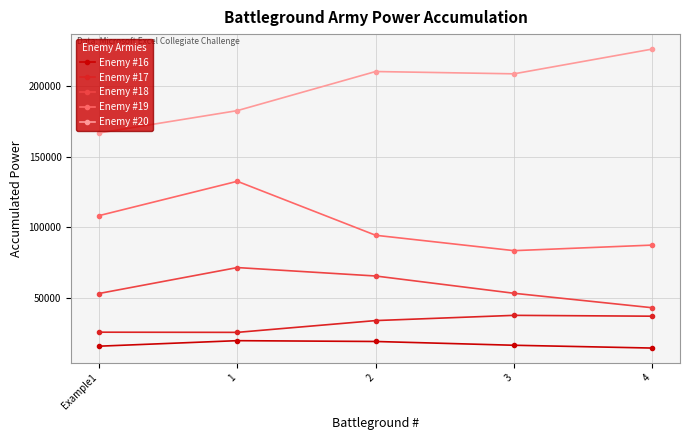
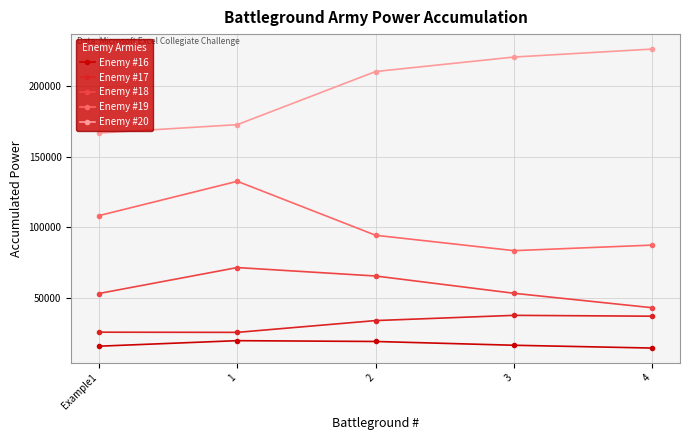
Enemy #20, 1: 182000 -> 173000
Enemy #20, 3: 208000 -> 220000
